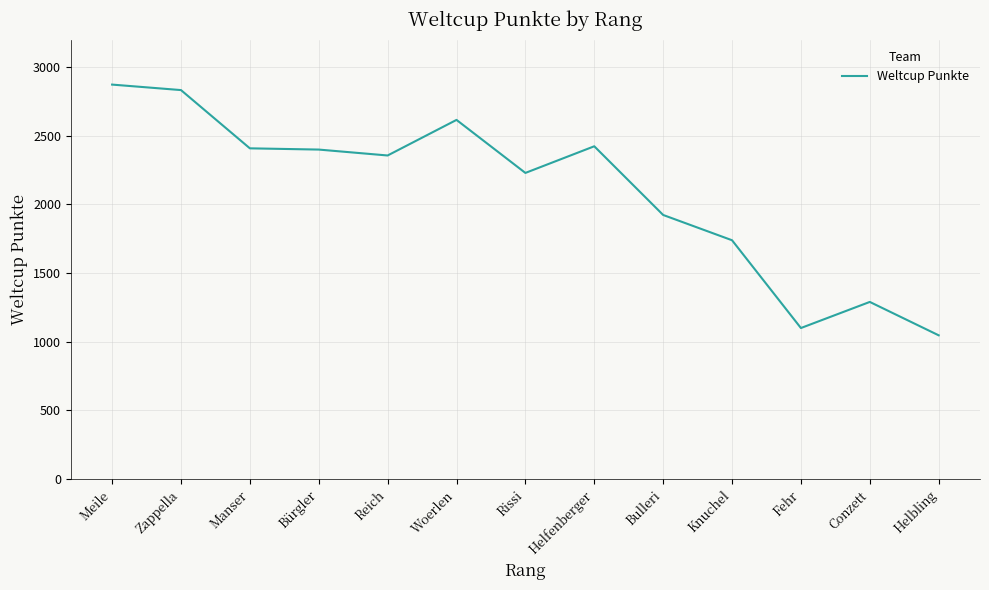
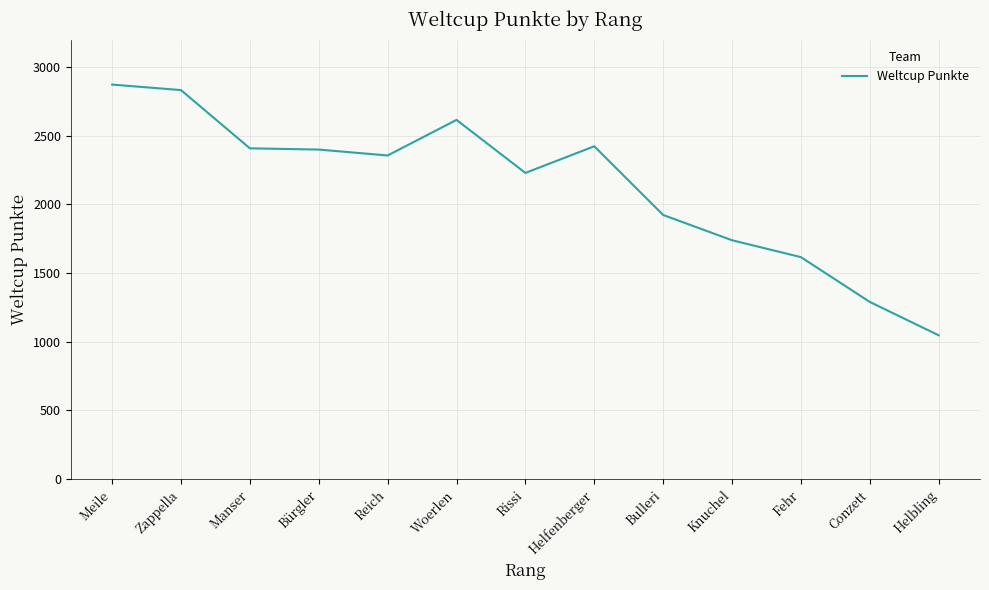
Fehr: 1100 -> 1620
